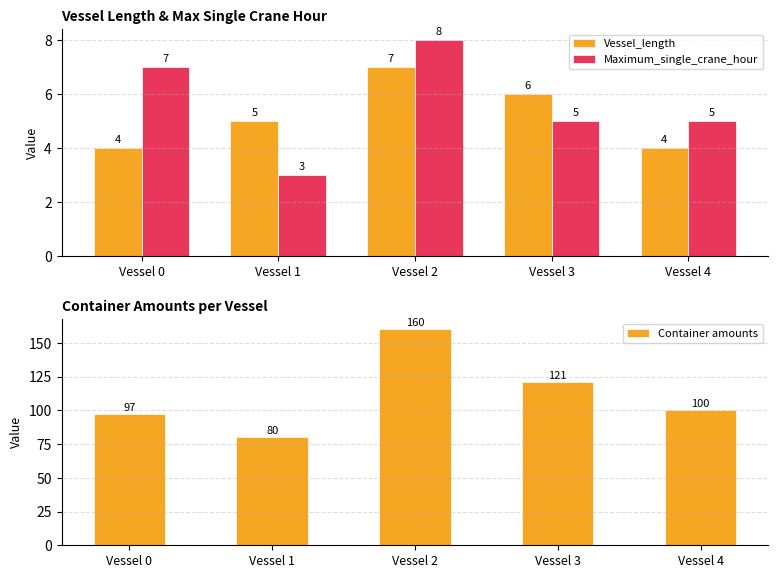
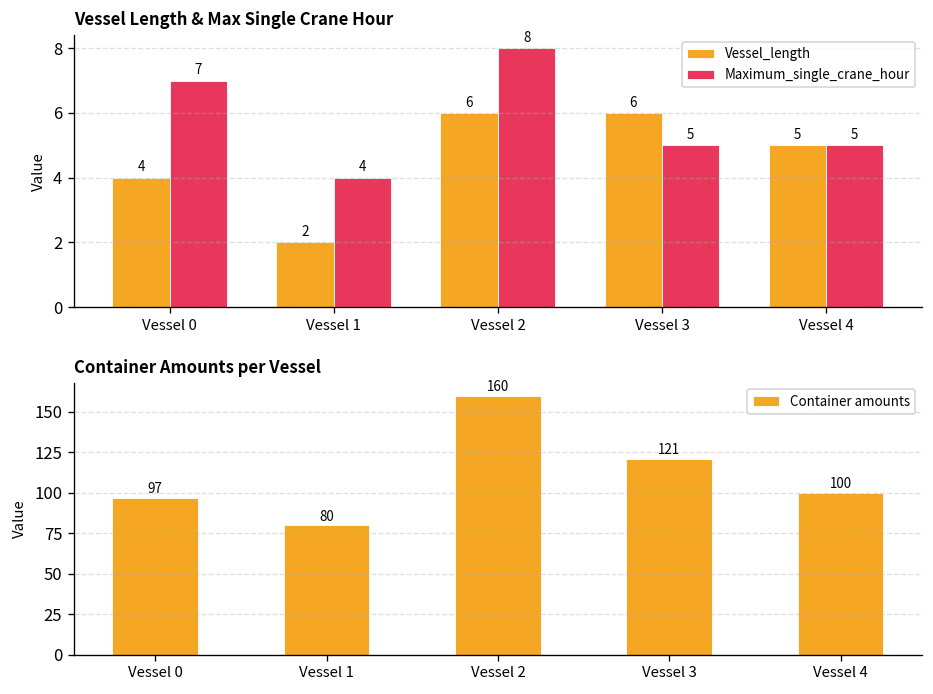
Vessel Length & Max Single Crane Hour, Vessel_length, Vessel 1: 5 -> 2
Vessel Length & Max Single Crane Hour, Maximum_single_crane_hour, Vessel 1: 3 -> 4
Vessel Length & Max Single Crane Hour, Vessel_length, Vessel 2: 7 -> 6
Vessel Length & Max Single Crane Hour, Vessel_length, Vessel 4: 4 -> 5
